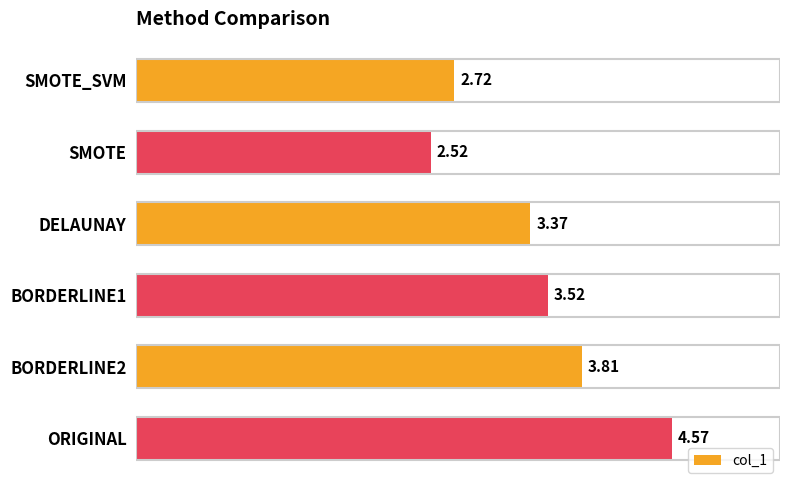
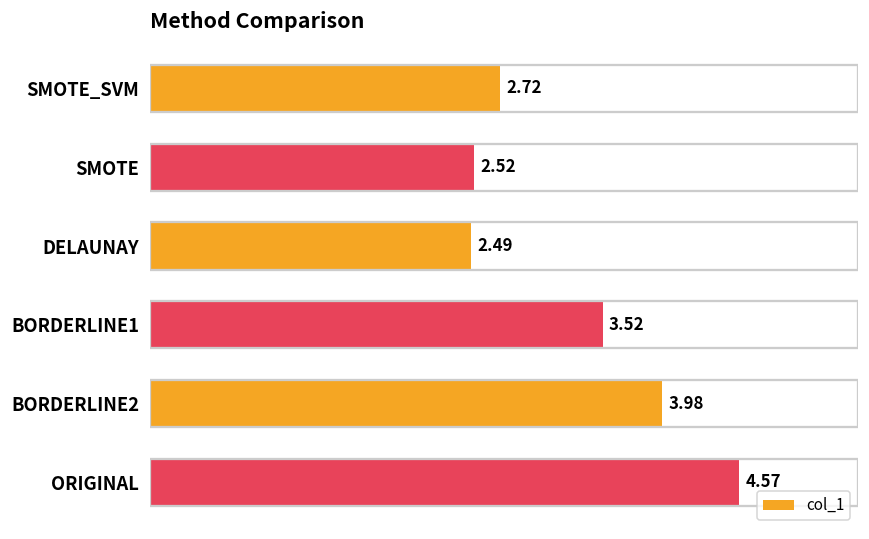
DELAUNAY: 3.37 -> 2.49
BORDERLINE2: 3.81 -> 3.98
